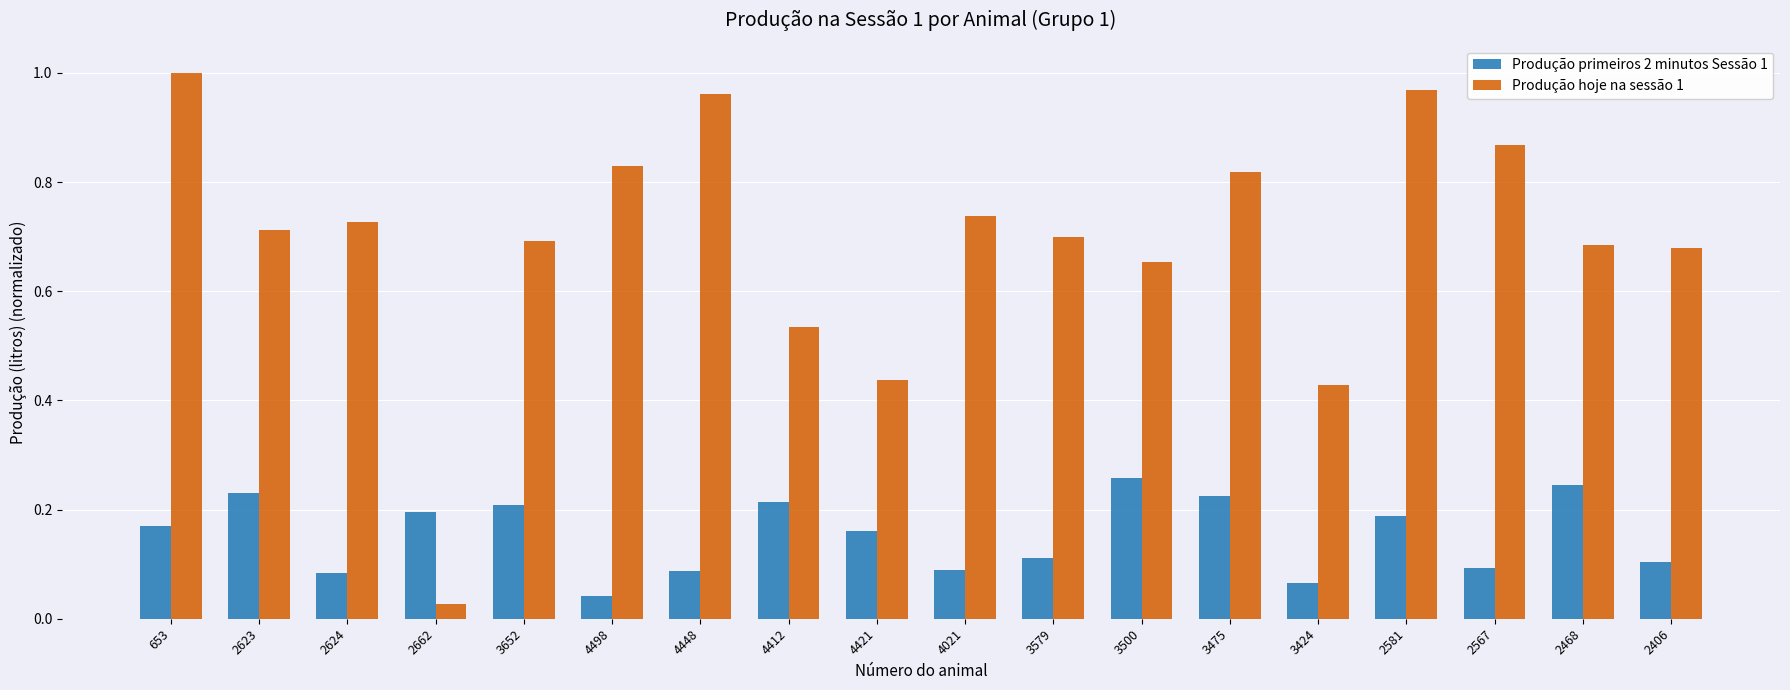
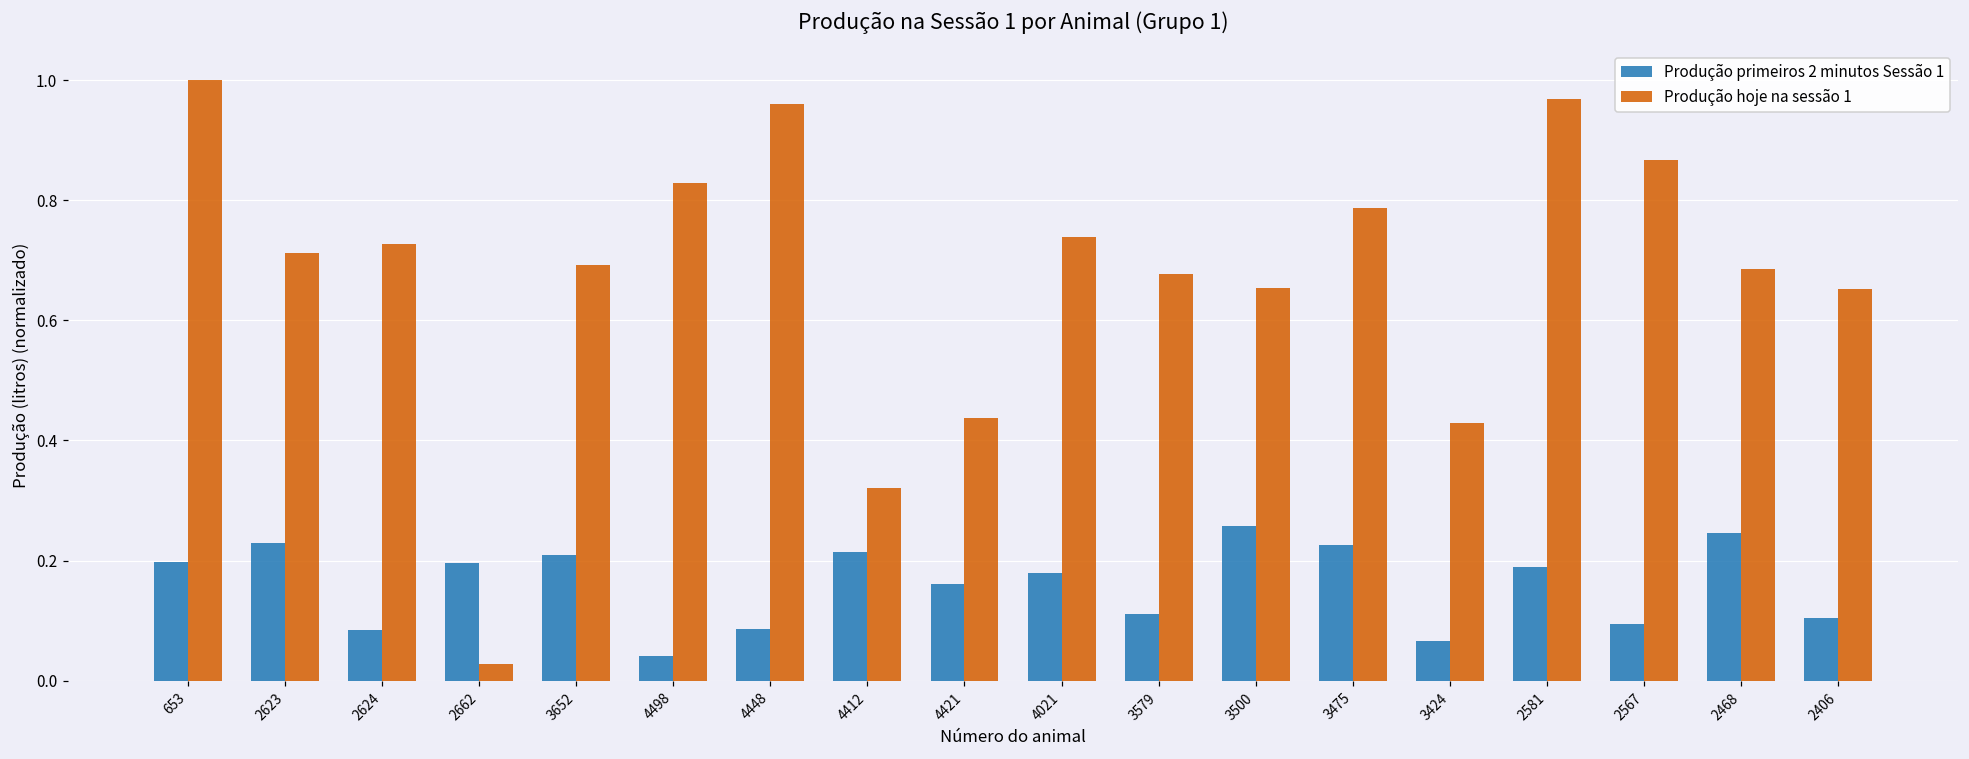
Produção primeiros 2 minutos Sessão 1, 653: 0.17 -> 0.20
Produção hoje na sessão 1, 4412: 0.53 -> 0.32
Produção primeiros 2 minutos Sessão 1, 4021: 0.09 -> 0.18
Produção hoje na sessão 1, 3579: 0.70 -> 0.68
Produção hoje na sessão 1, 3475: 0.82 -> 0.79
Produção hoje na sessão 1, 2406: 0.68 -> 0.65
